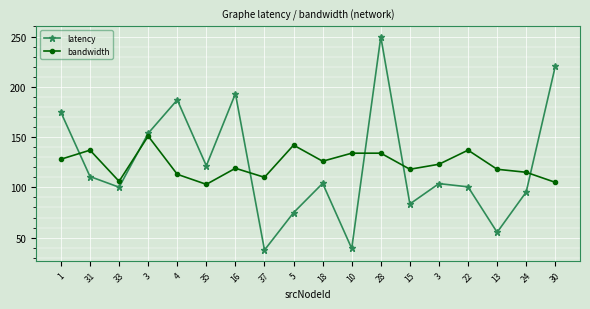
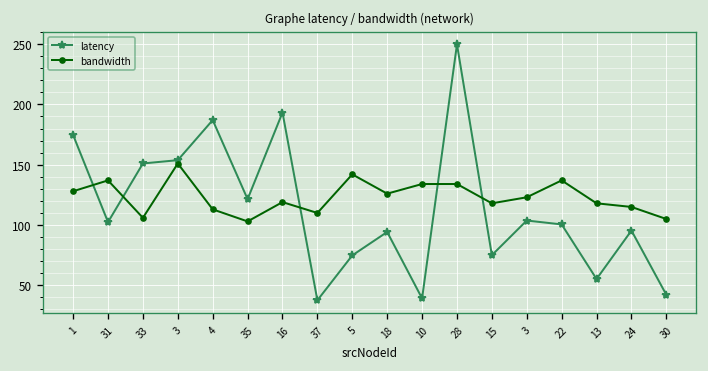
latency, 31: 111 -> 102
latency, 33: 100 -> 151
latency, 18: 104 -> 94
latency, 15: 83 -> 75
latency, 30: 220 -> 42
